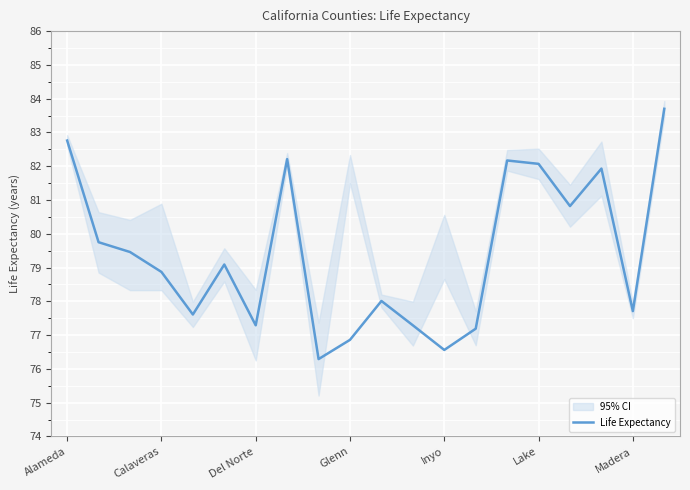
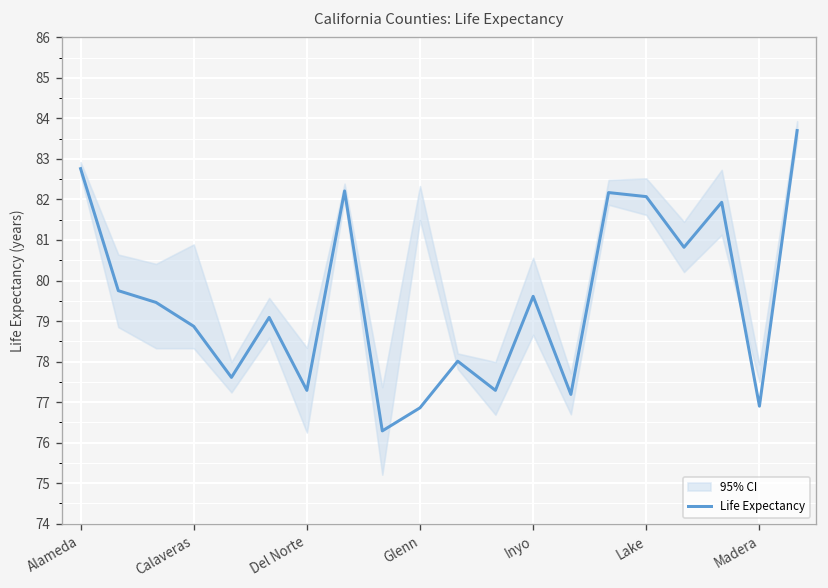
Life Expectancy, Inyo: 76.6 -> 79.6
Life Expectancy, Madera: 77.7 -> 76.9
